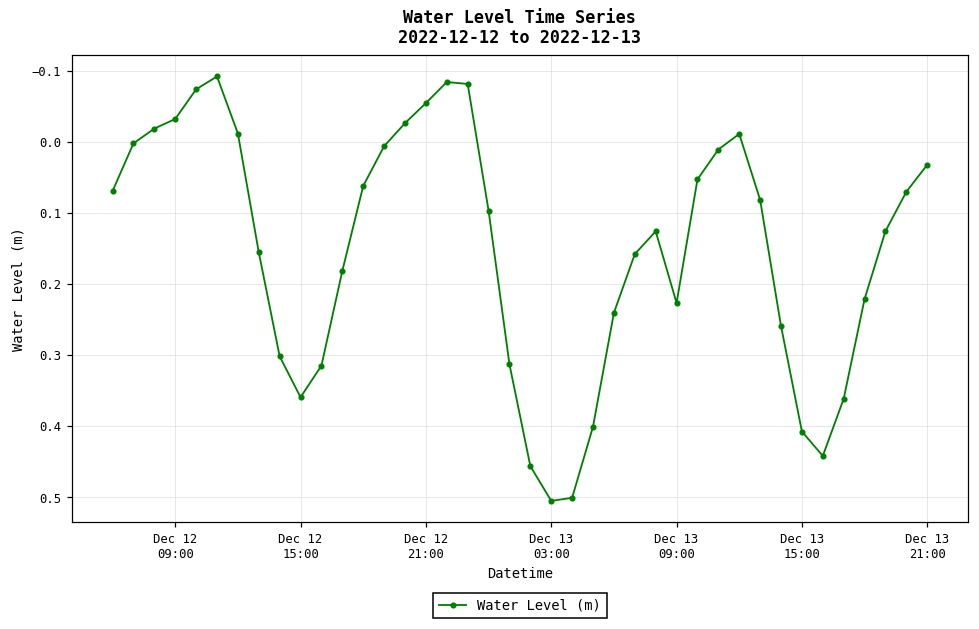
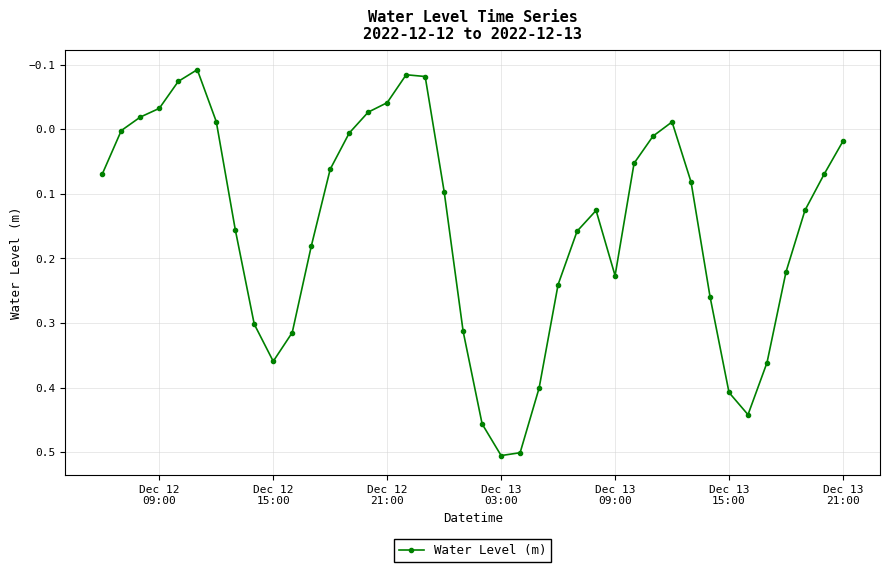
Dec 12 21:00: -0.05 -> -0.04
Dec 13 21:00: 0.03 -> 0.02
